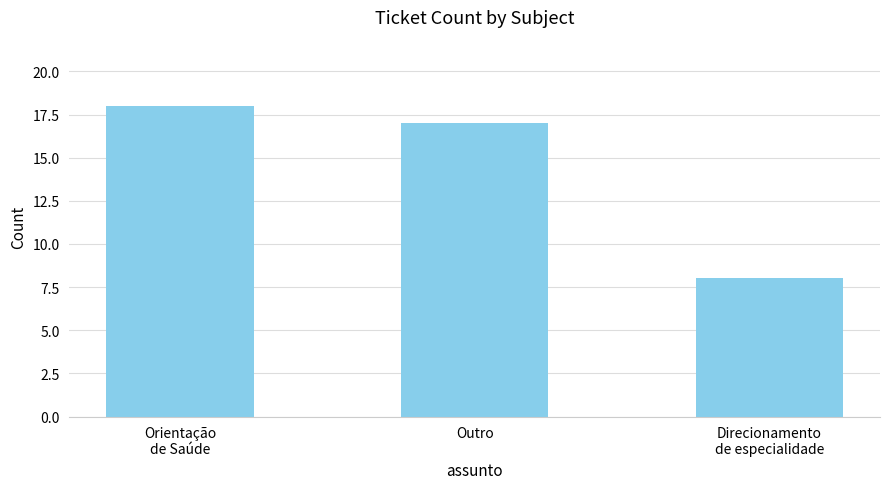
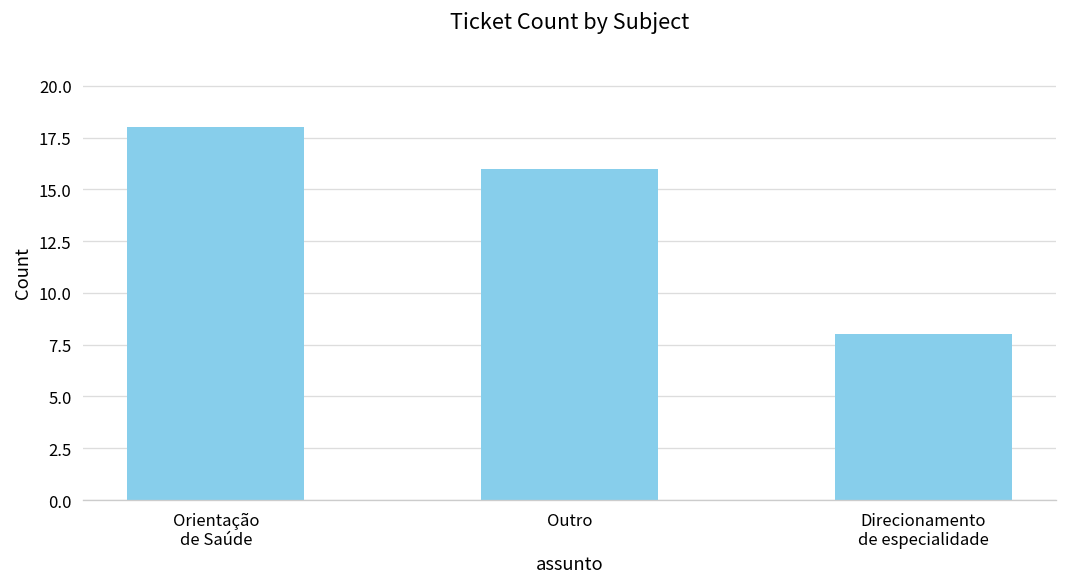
Outro: 17 -> 16
